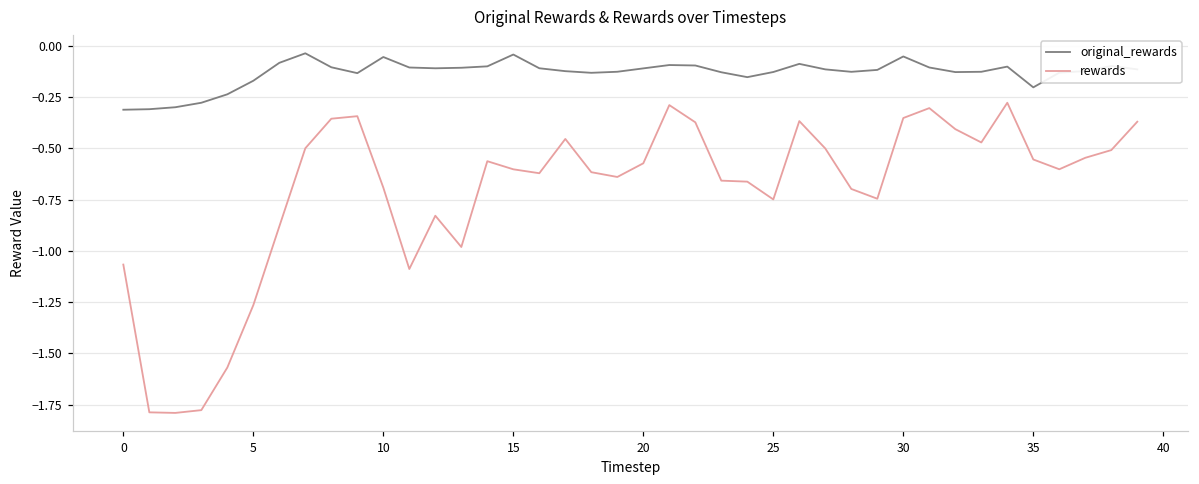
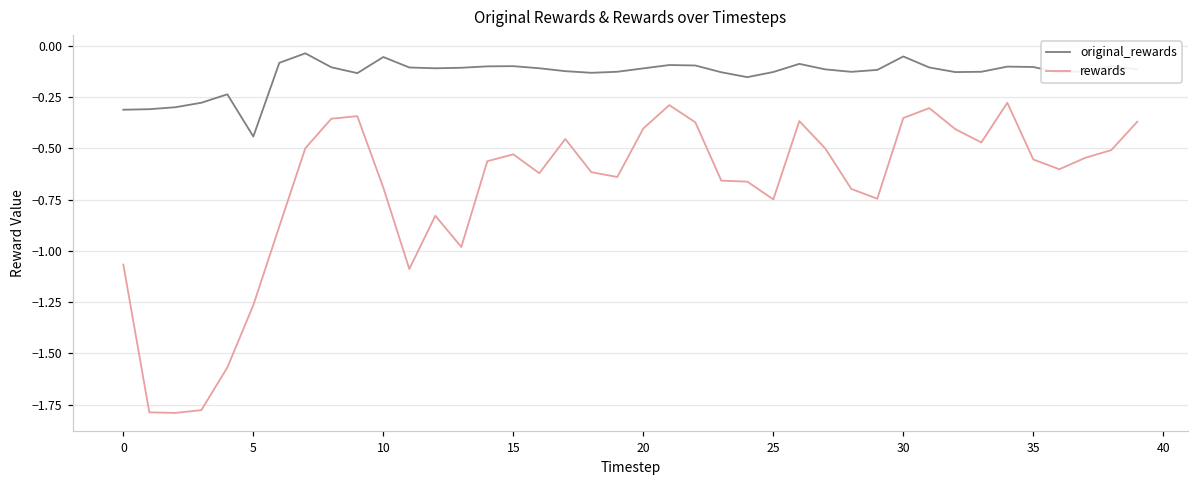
original_rewards, 5: -0.17 -> -0.44
original_rewards, 15: -0.04 -> -0.10
rewards, 15: -0.60 -> -0.53
rewards, 20: -0.57 -> -0.40
original_rewards, 35: -0.20 -> -0.10
